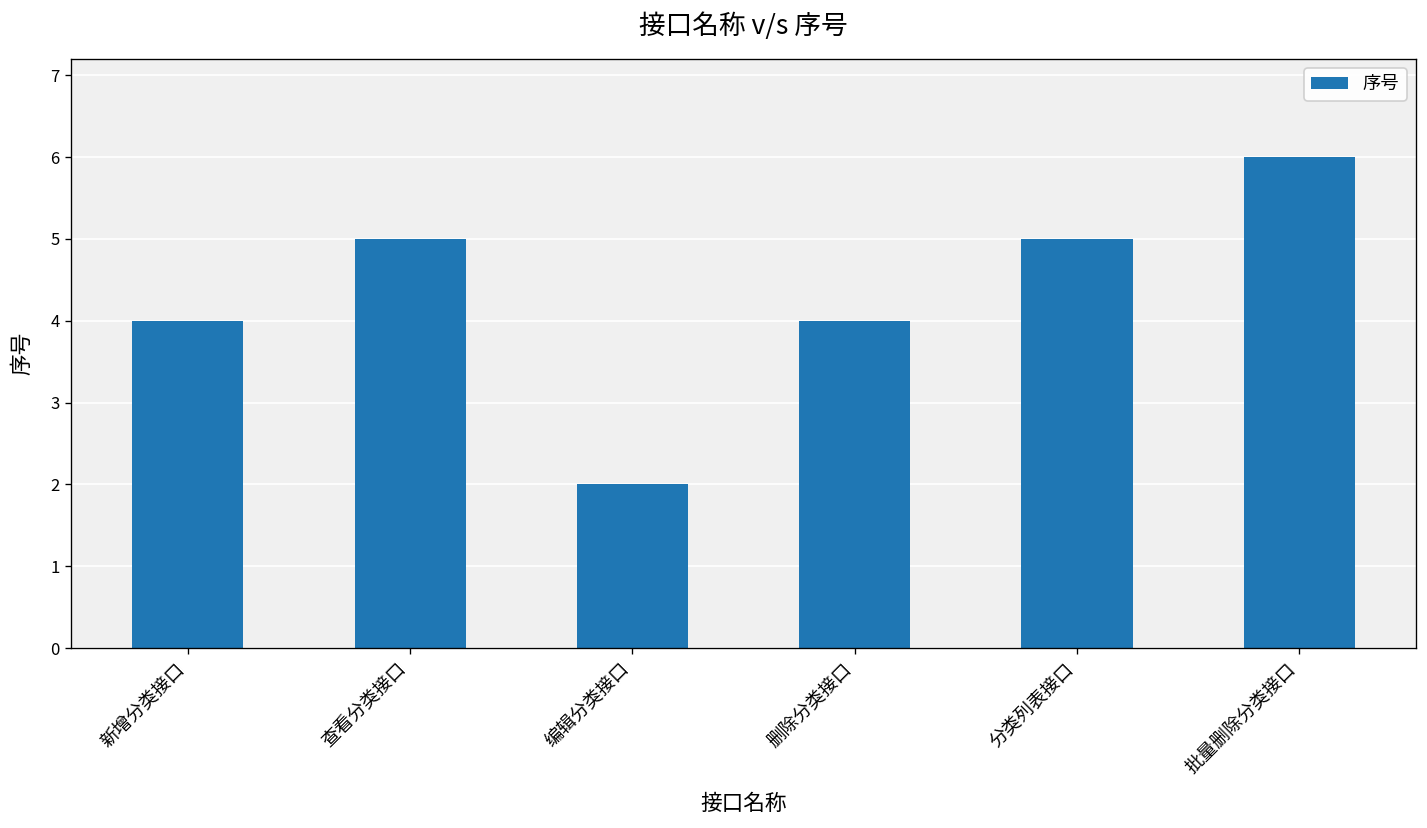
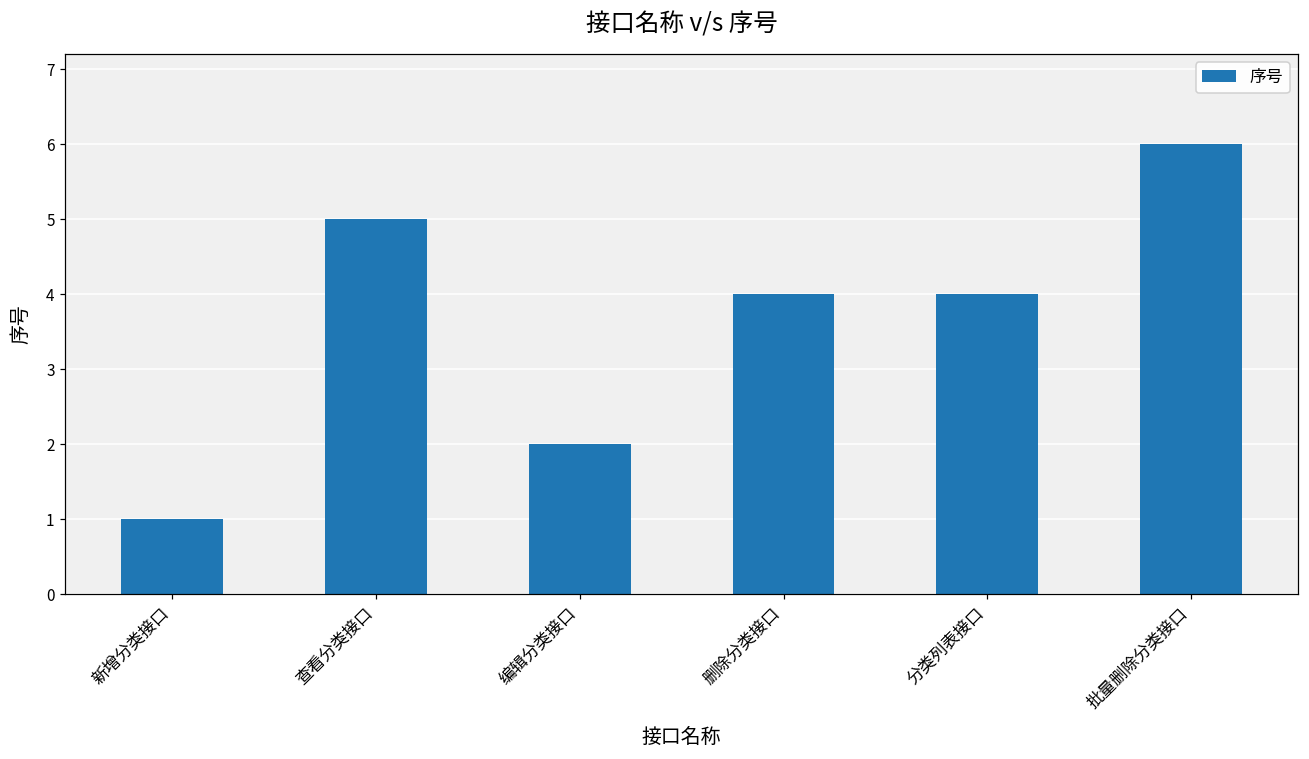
新增分类接口: 4 -> 1
分类列表接口: 5 -> 4
